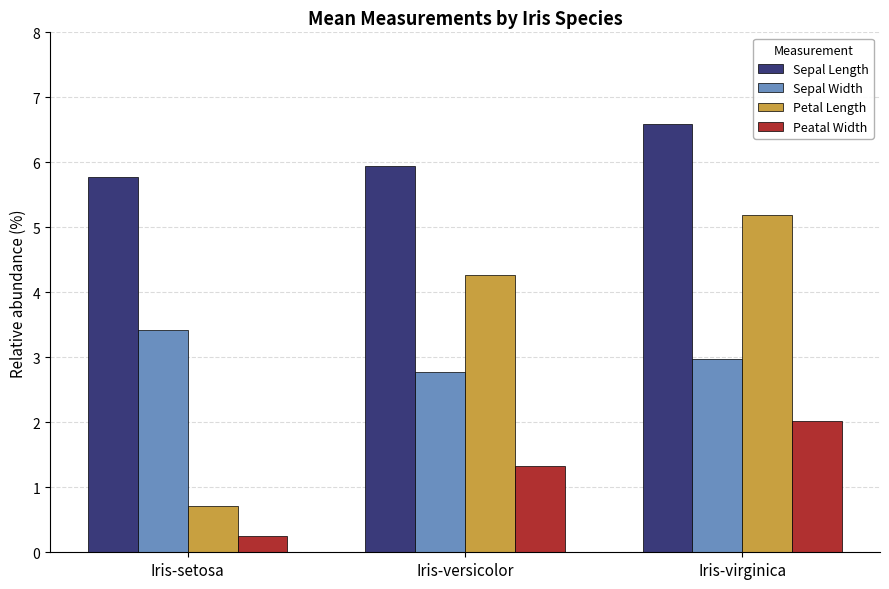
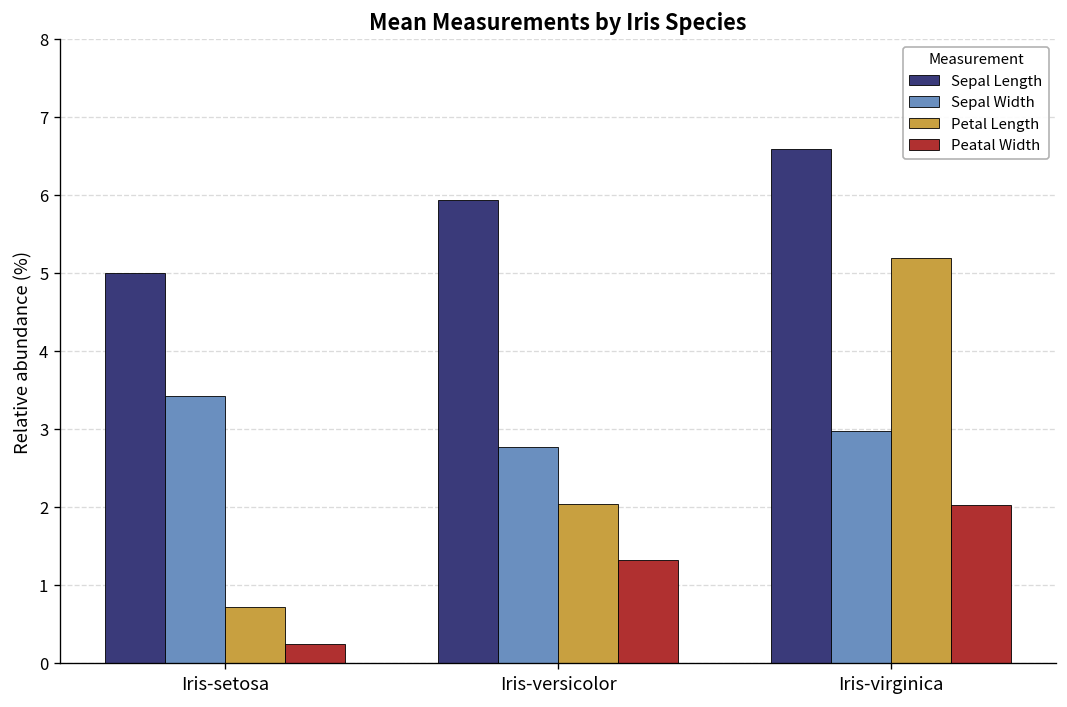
Sepal Length, Iris-setosa: 5.8 -> 5.0
Petal Length, Iris-versicolor: 4.3 -> 2.0
